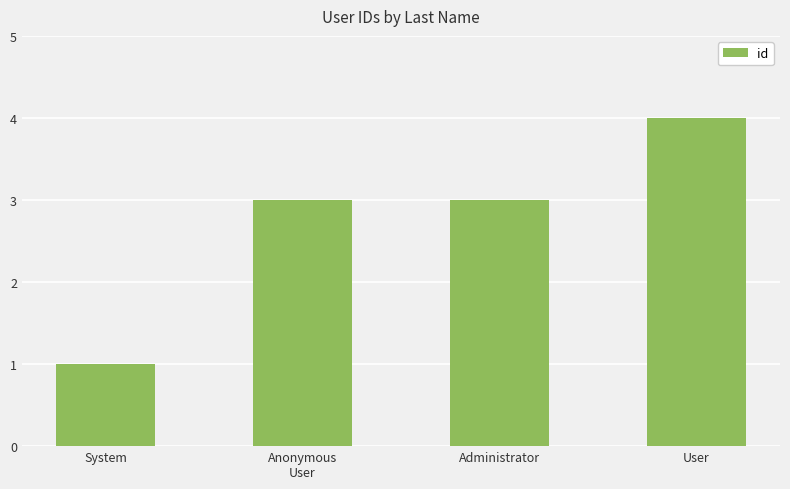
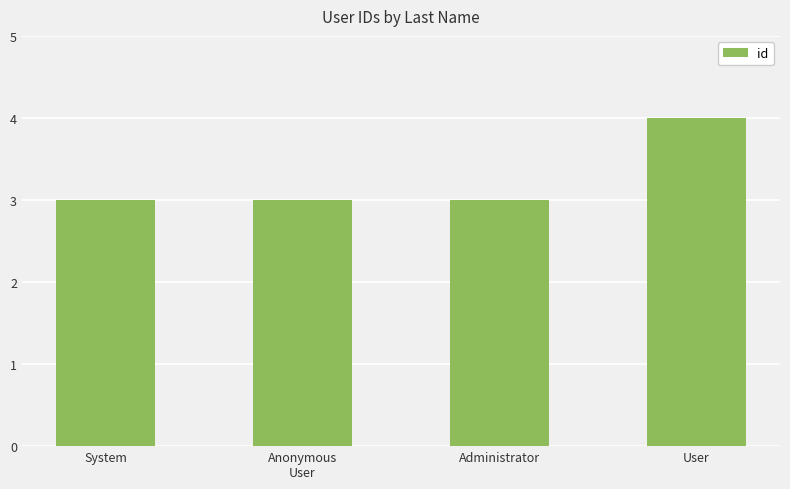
System: 1 -> 3
